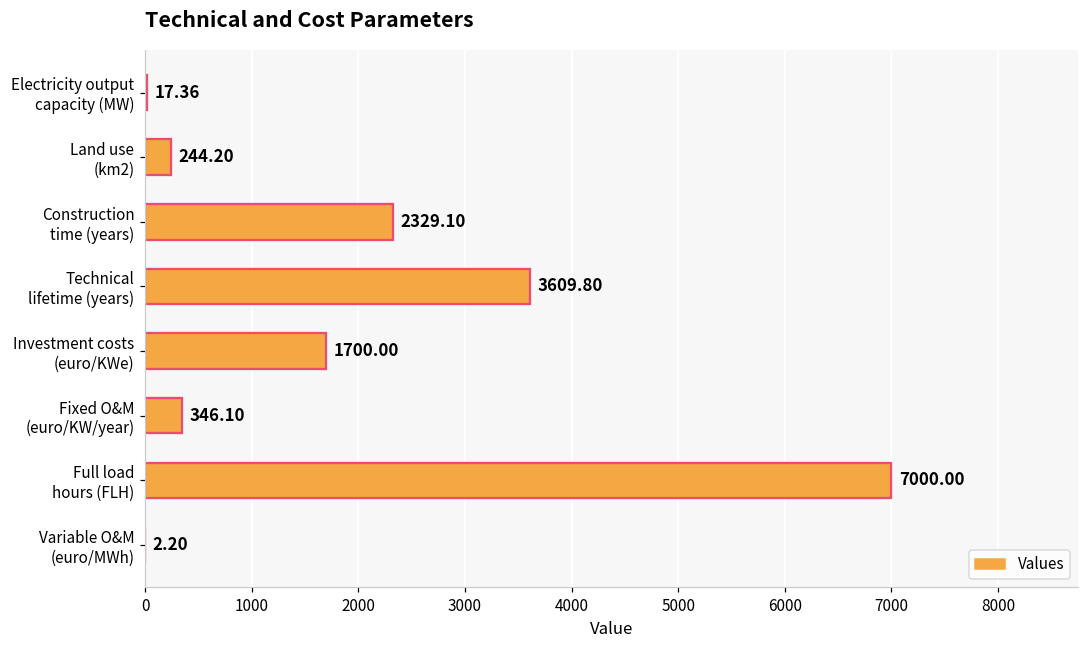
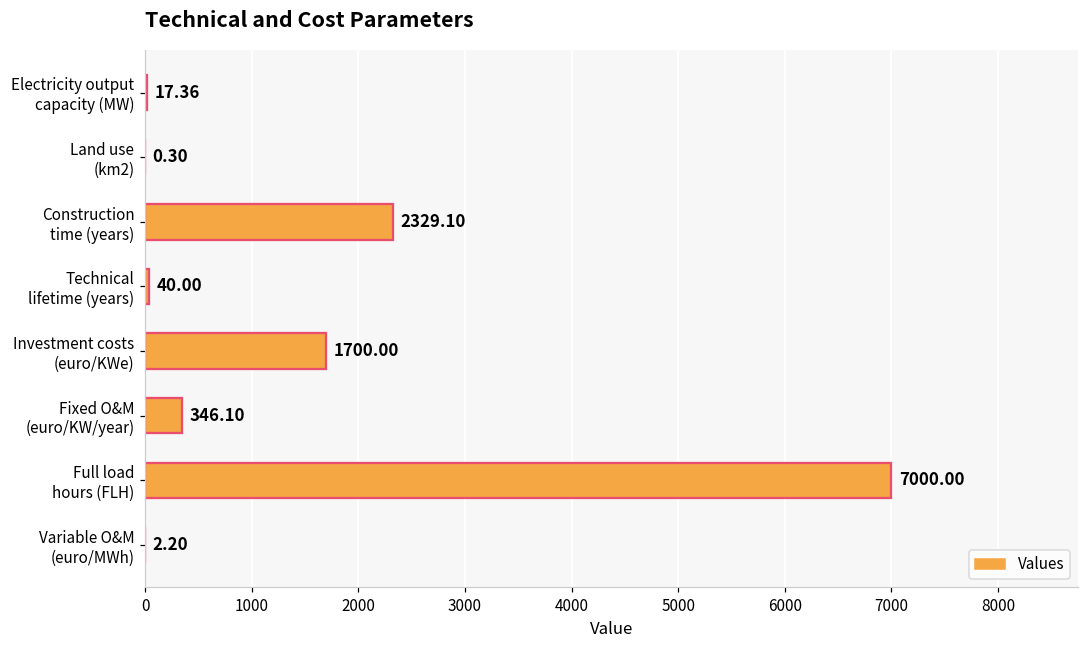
Land use (km2): 244.20 -> 0.30
Technical lifetime (years): 3609.80 -> 40.00
